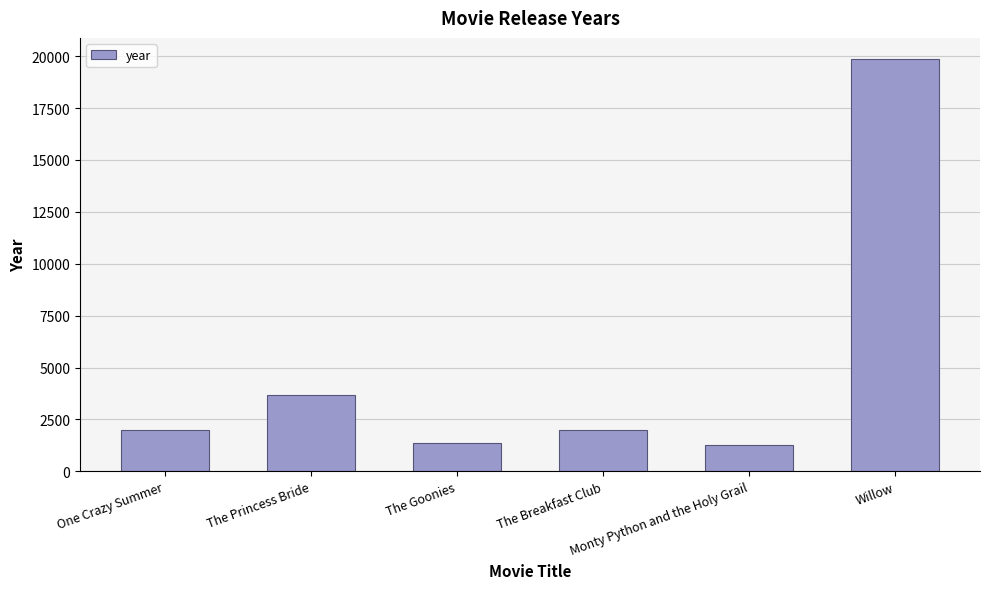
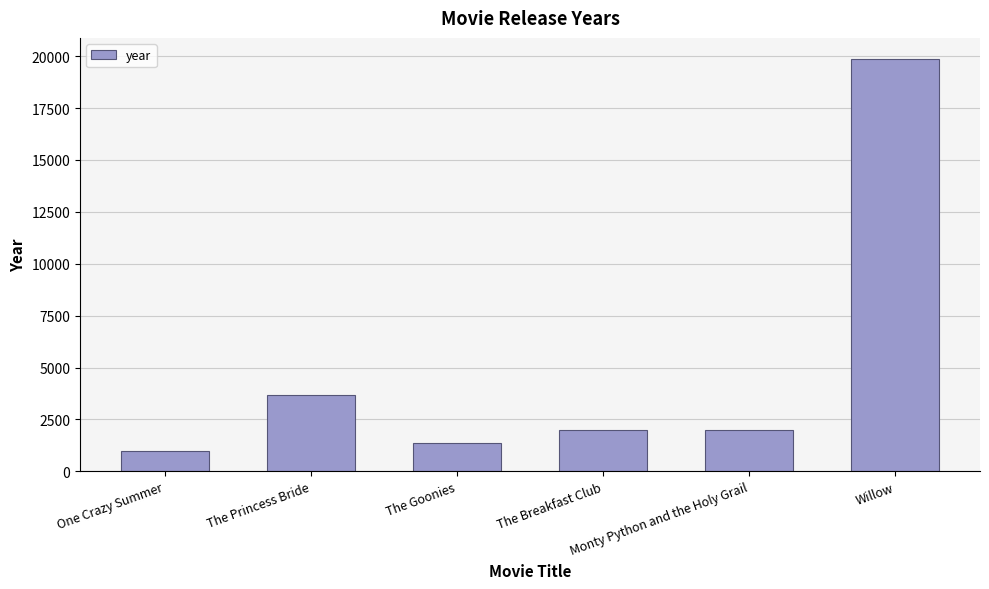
One Crazy Summer: 2000 -> 1000
Monty Python and the Holy Grail: 1300 -> 2000
